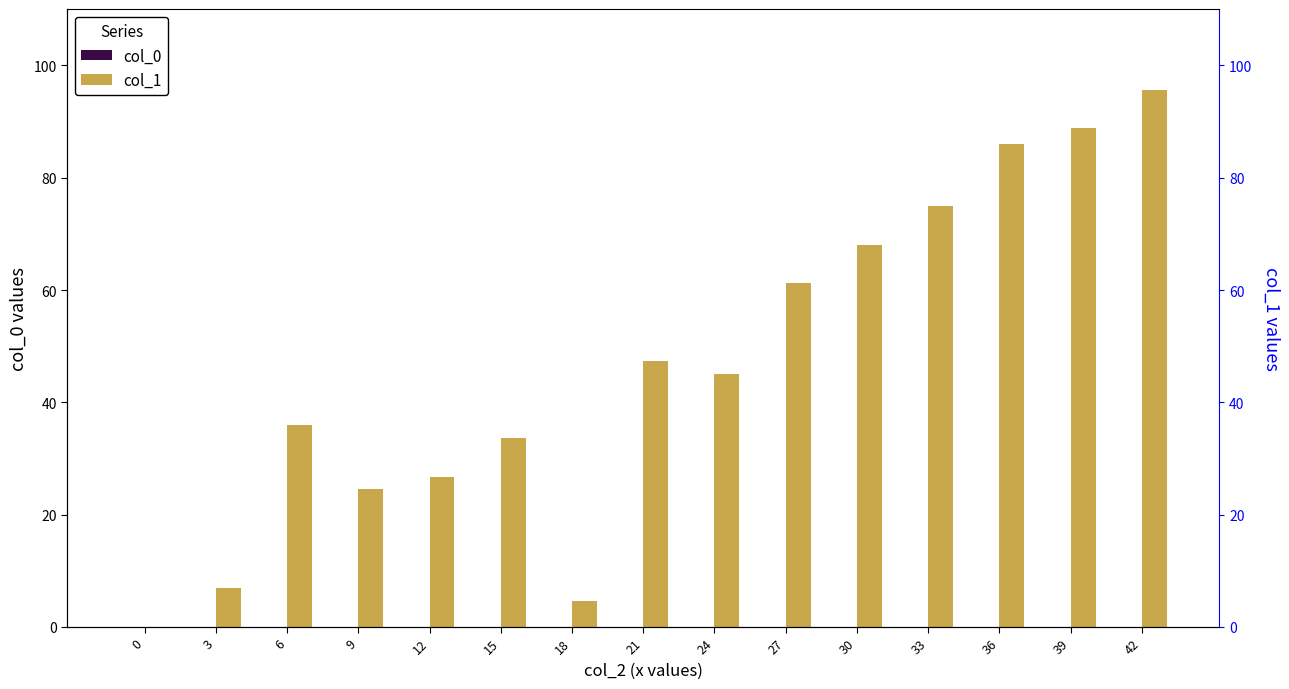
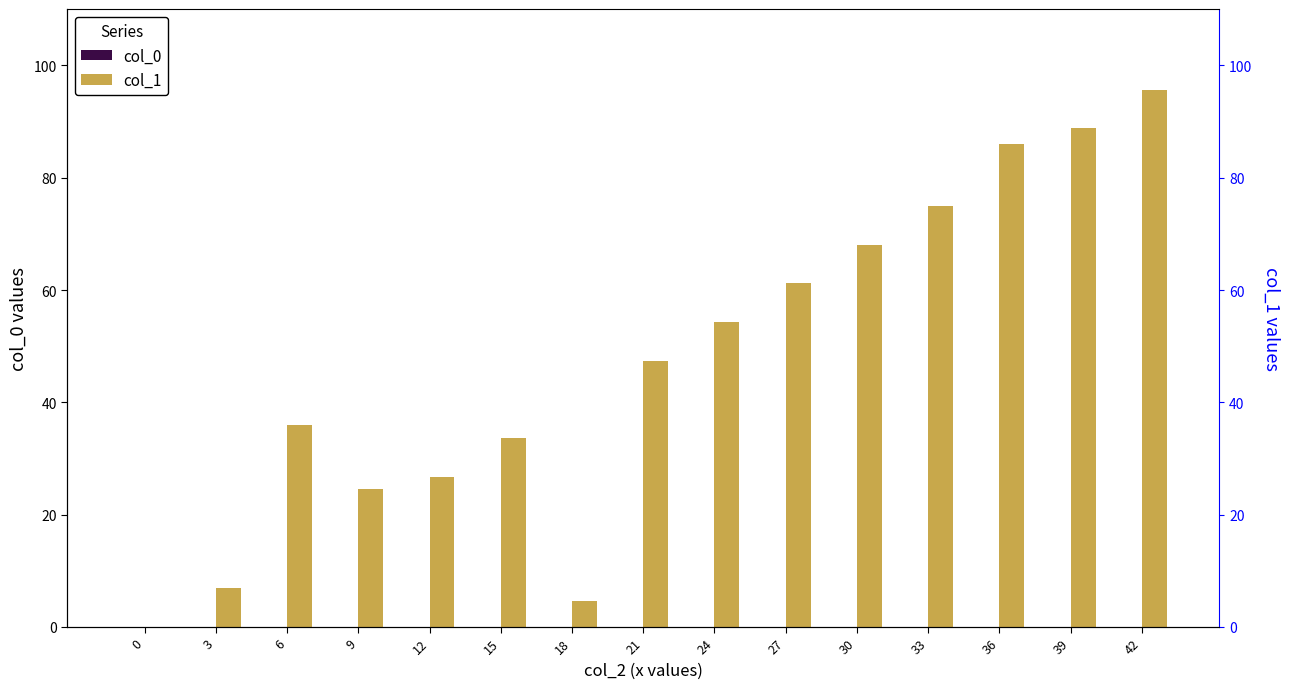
col_1, 24: 45 -> 54
